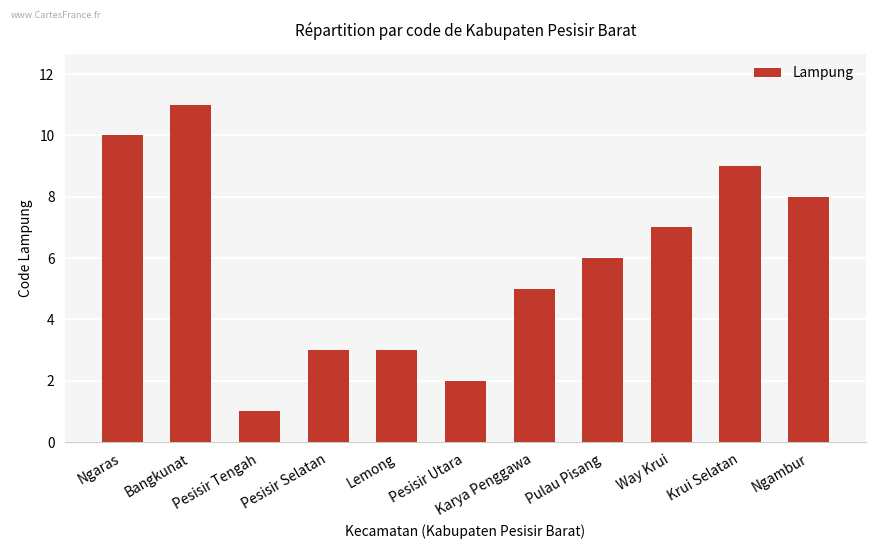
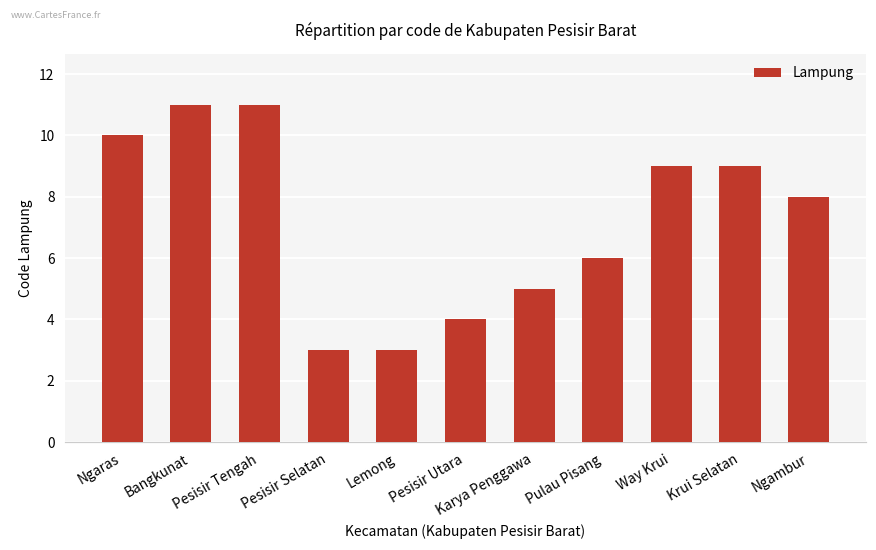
Pesisir Tengah: 1 -> 11
Pesisir Utara: 2 -> 4
Way Krui: 7 -> 9
